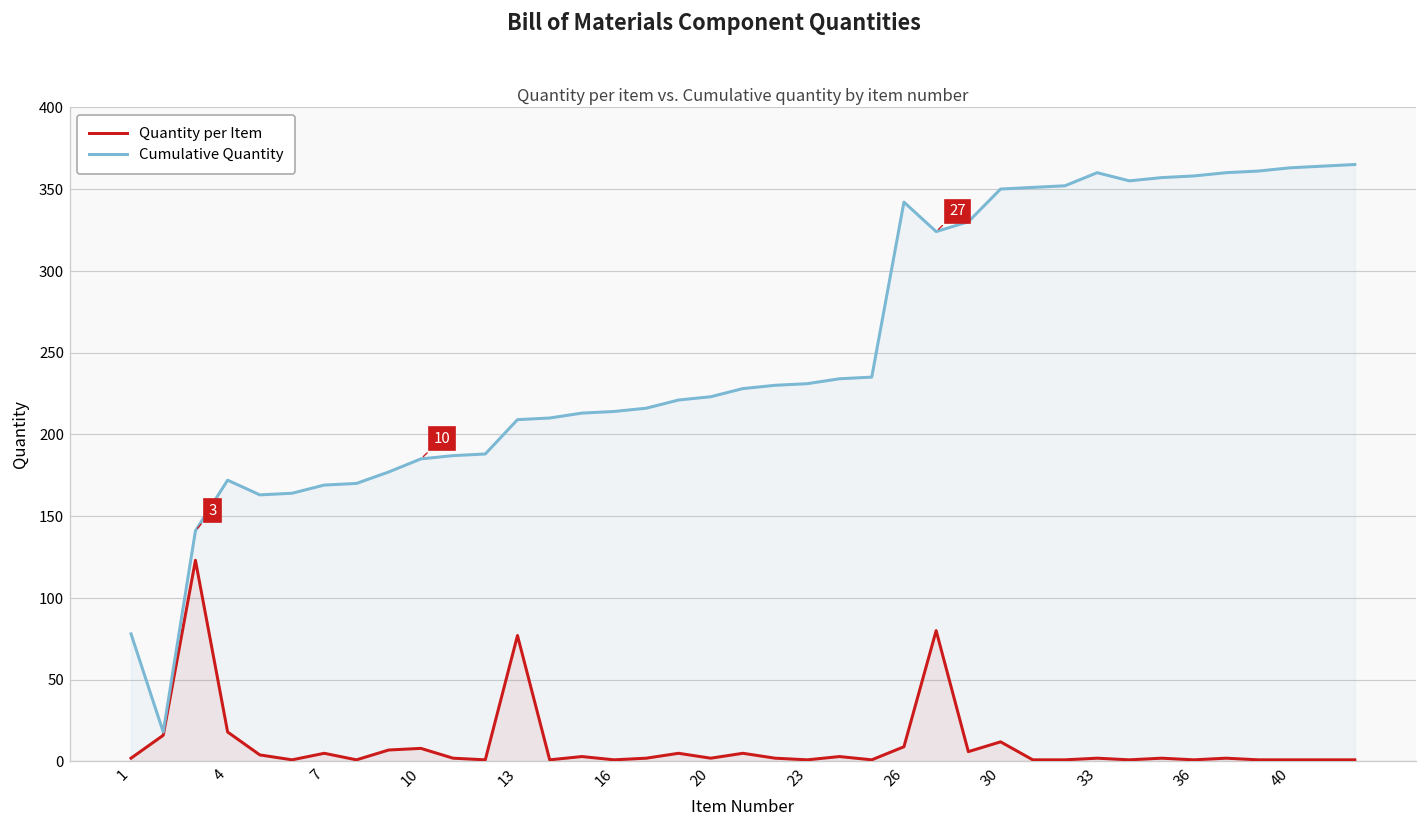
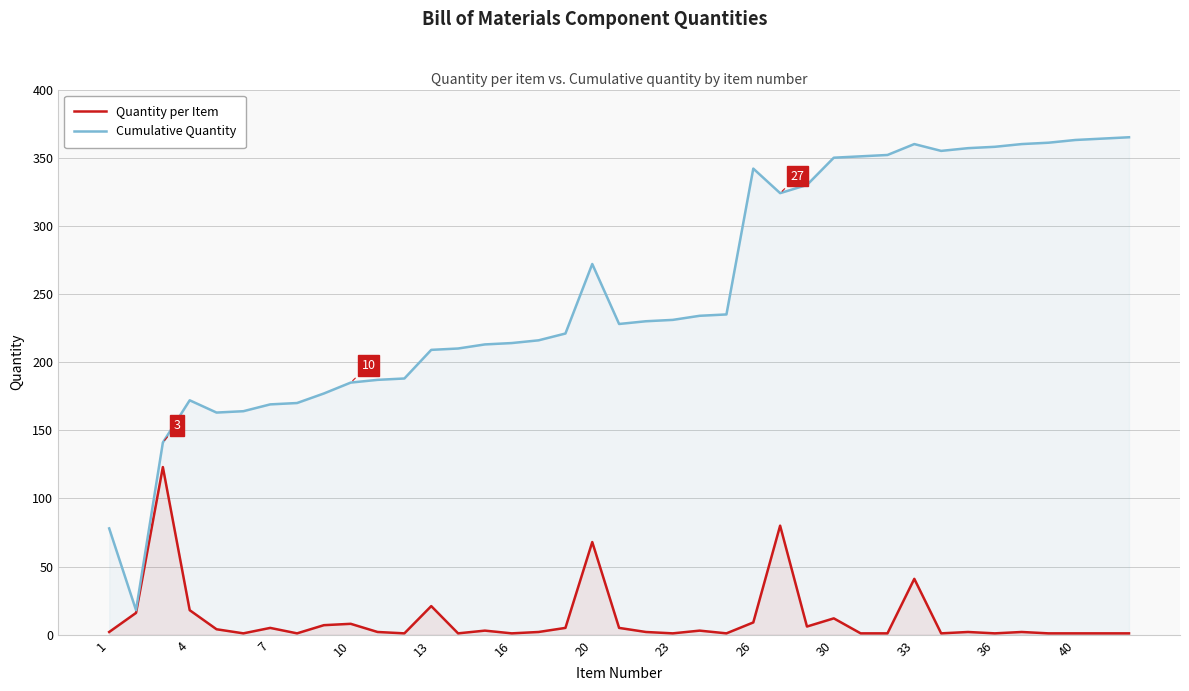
Quantity per Item, 13: 77 -> 21
Quantity per Item, 20: 2 -> 68
Cumulative Quantity, 20: 223 -> 272
Quantity per Item, 33: 2 -> 41
